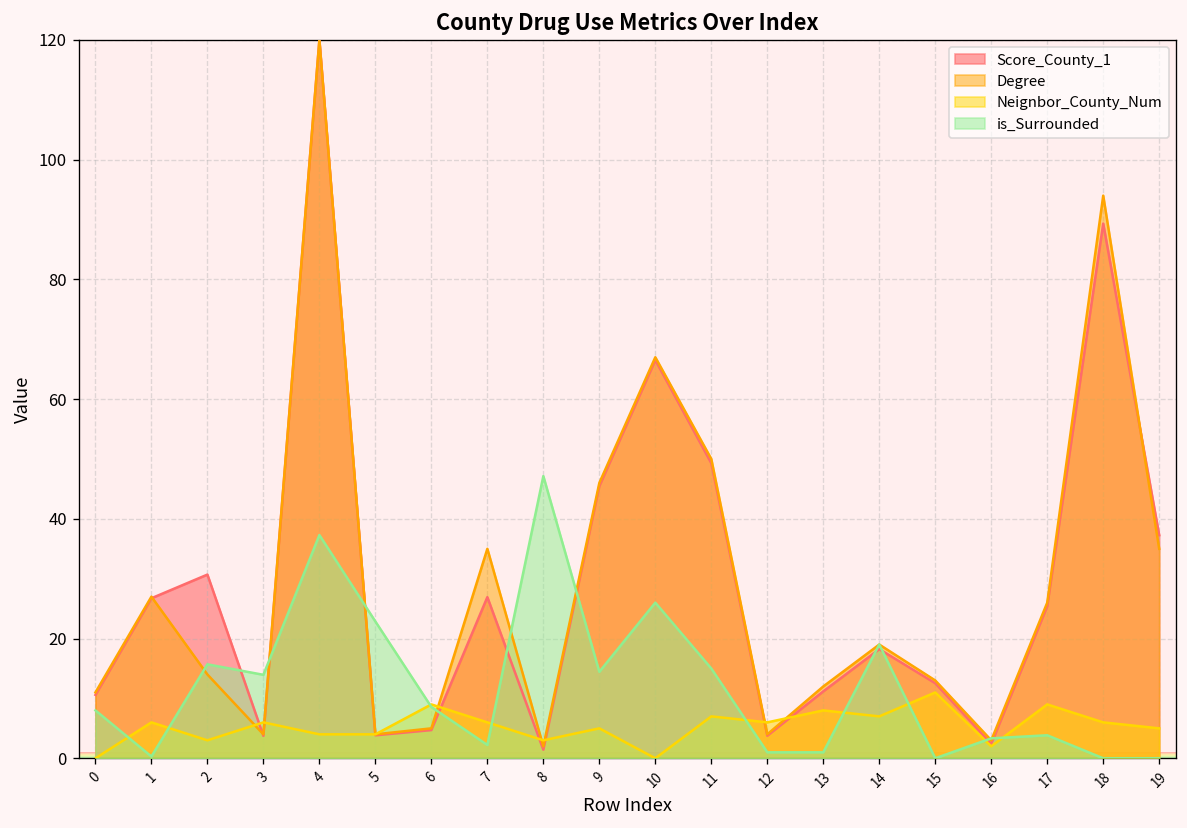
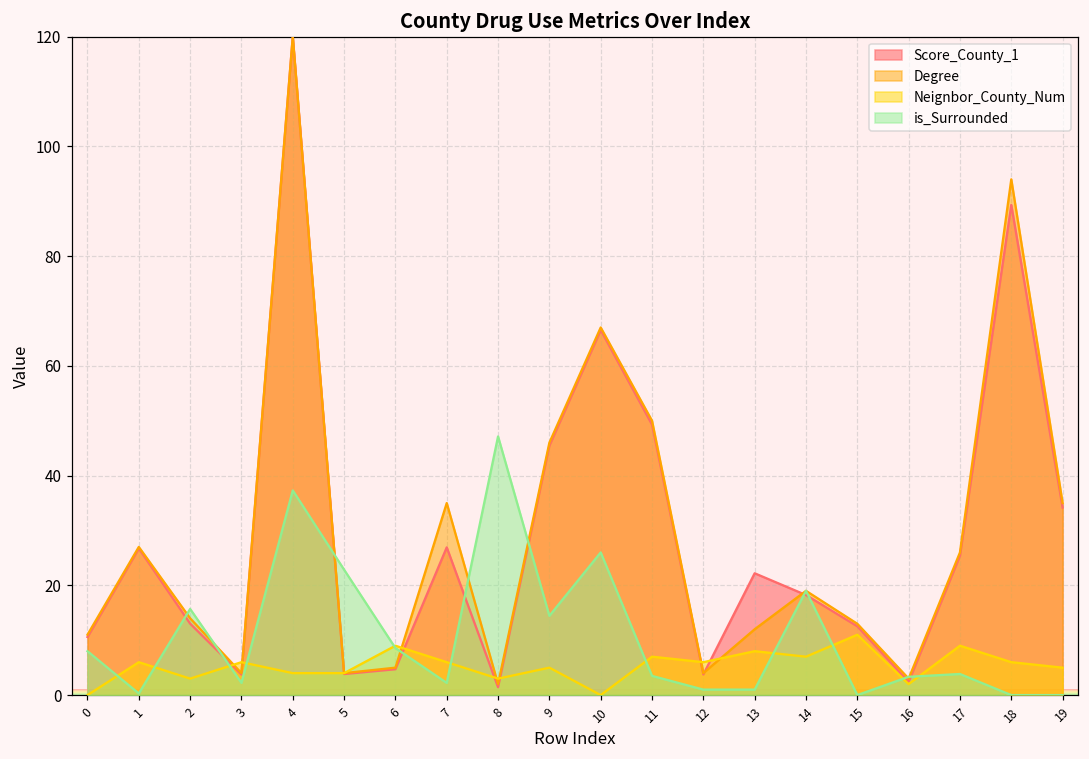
Score_County_1, 2: 31 -> 13
is_Surrounded, 3: 14 -> 2
is_Surrounded, 11: 15 -> 4
Score_County_1, 13: 11 -> 22
Score_County_1, 19: 37 -> 34
